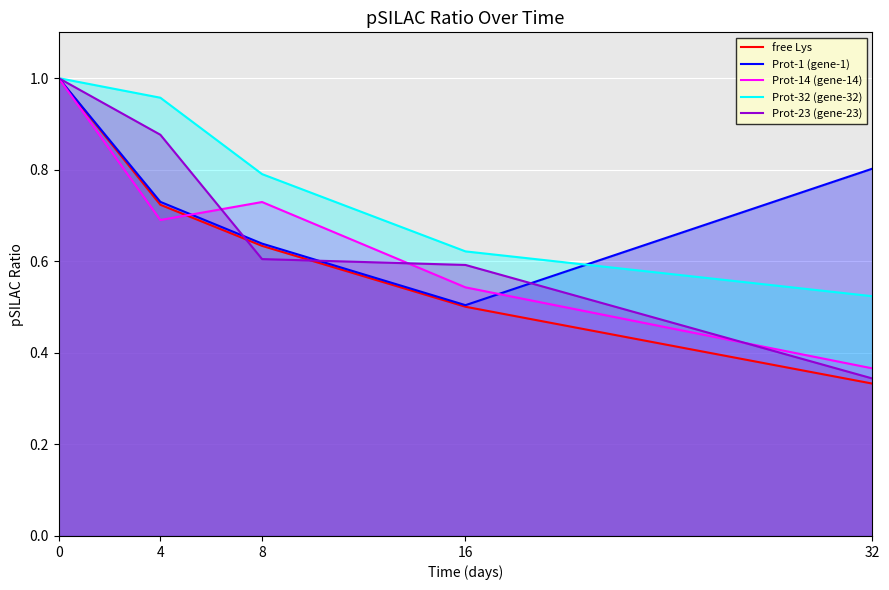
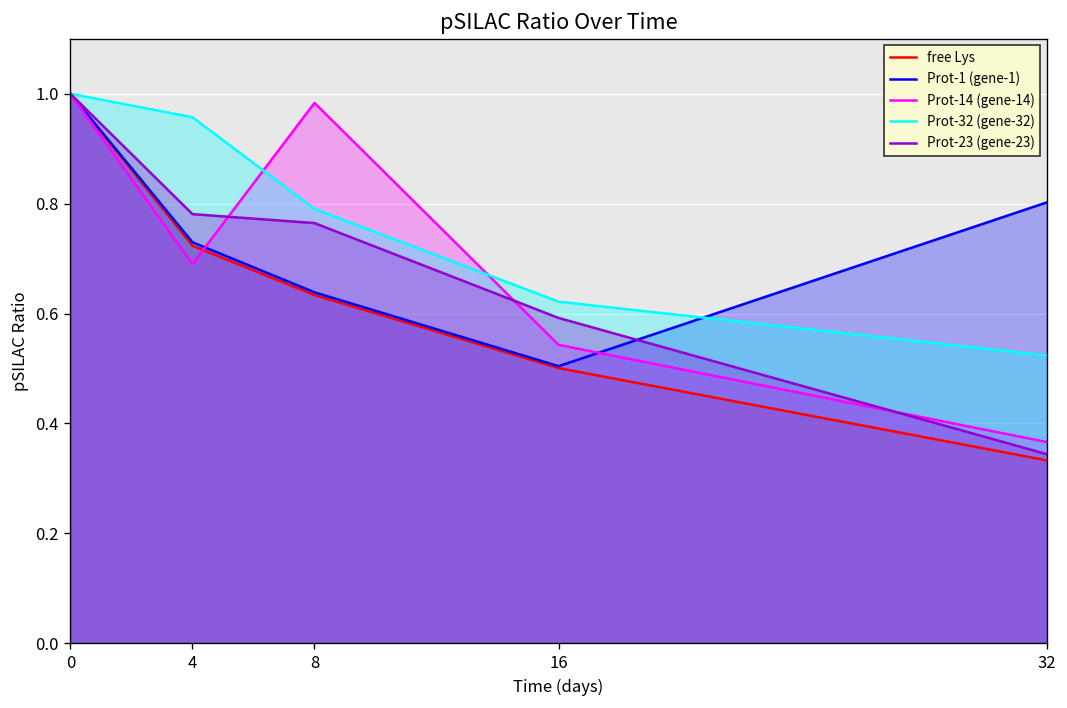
Prot-23 (gene-23), 4: 0.88 -> 0.78
Prot-14 (gene-14), 8: 0.73 -> 0.98
Prot-23 (gene-23), 8: 0.60 -> 0.76
